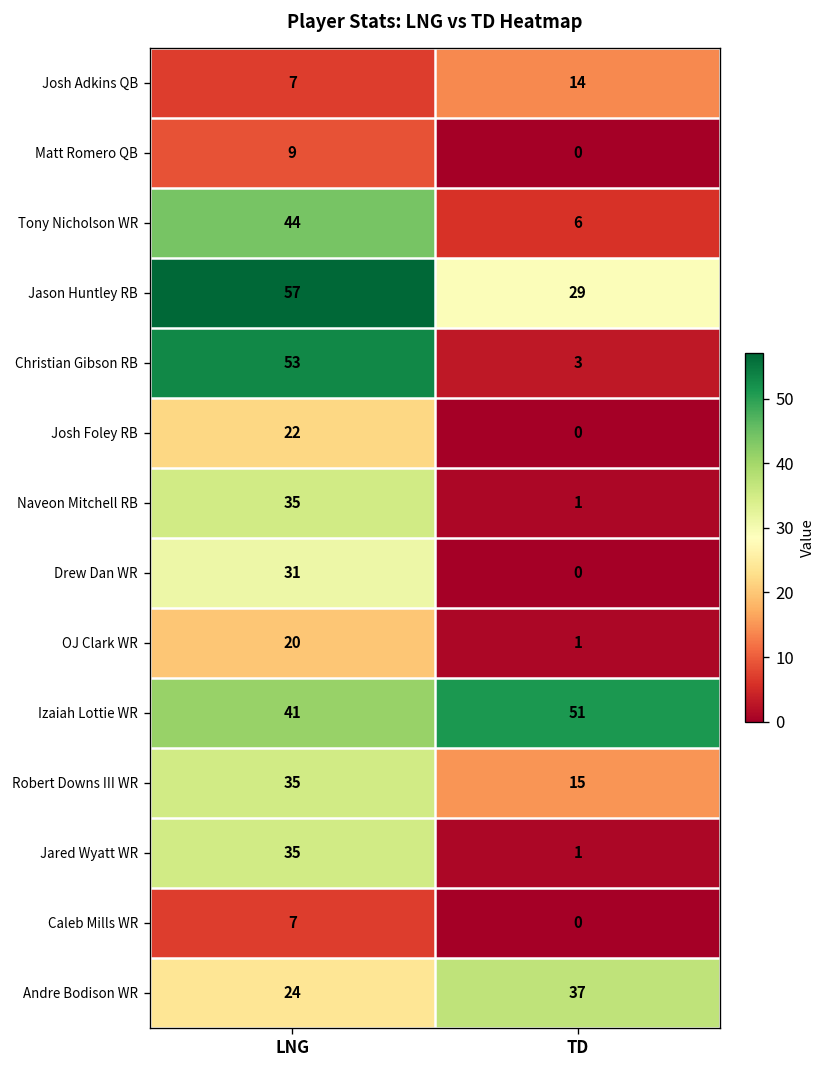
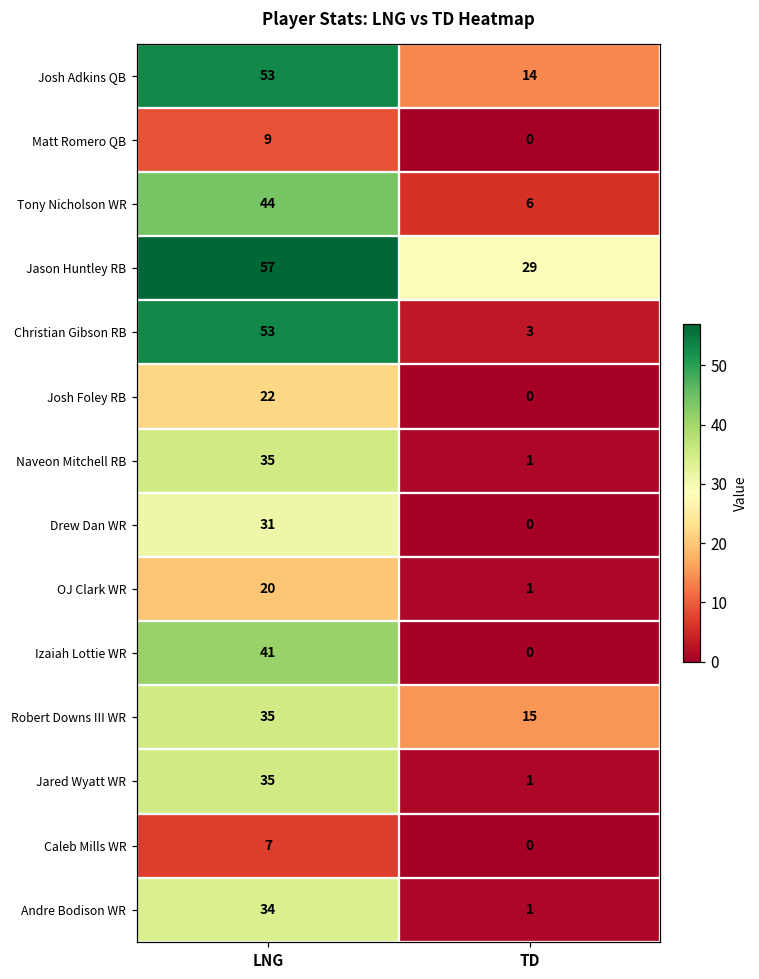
Josh Adkins QB, LNG: 7 -> 53
Izaiah Lottie WR, TD: 51 -> 0
Andre Bodison WR, LNG: 24 -> 34
Andre Bodison WR, TD: 37 -> 1
